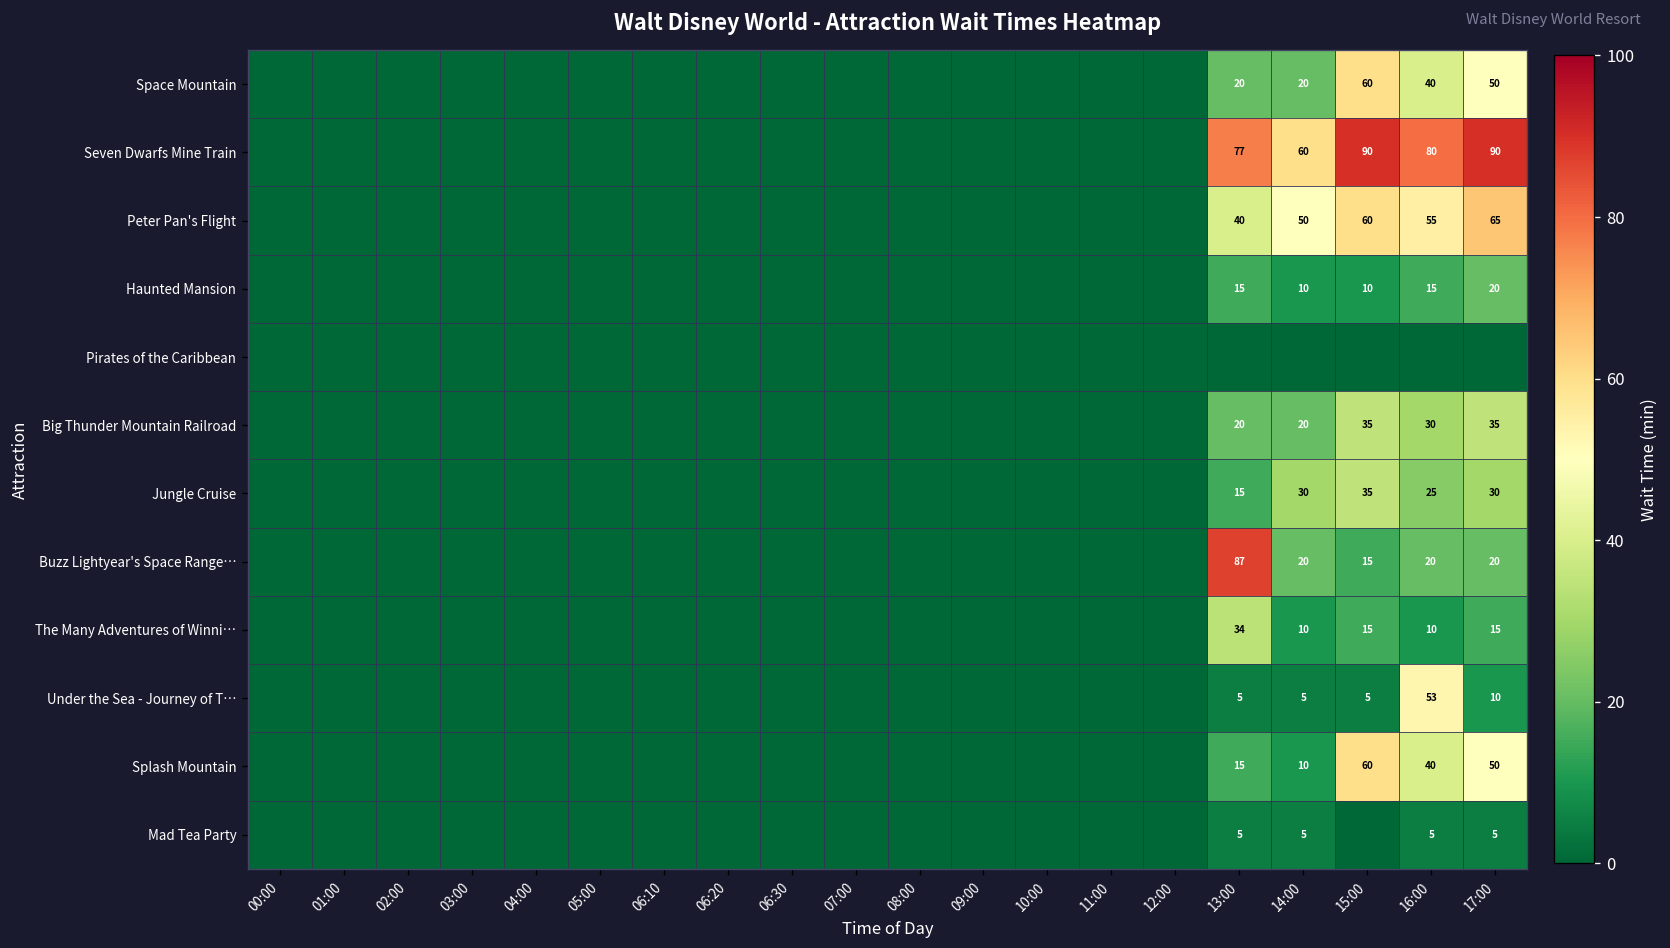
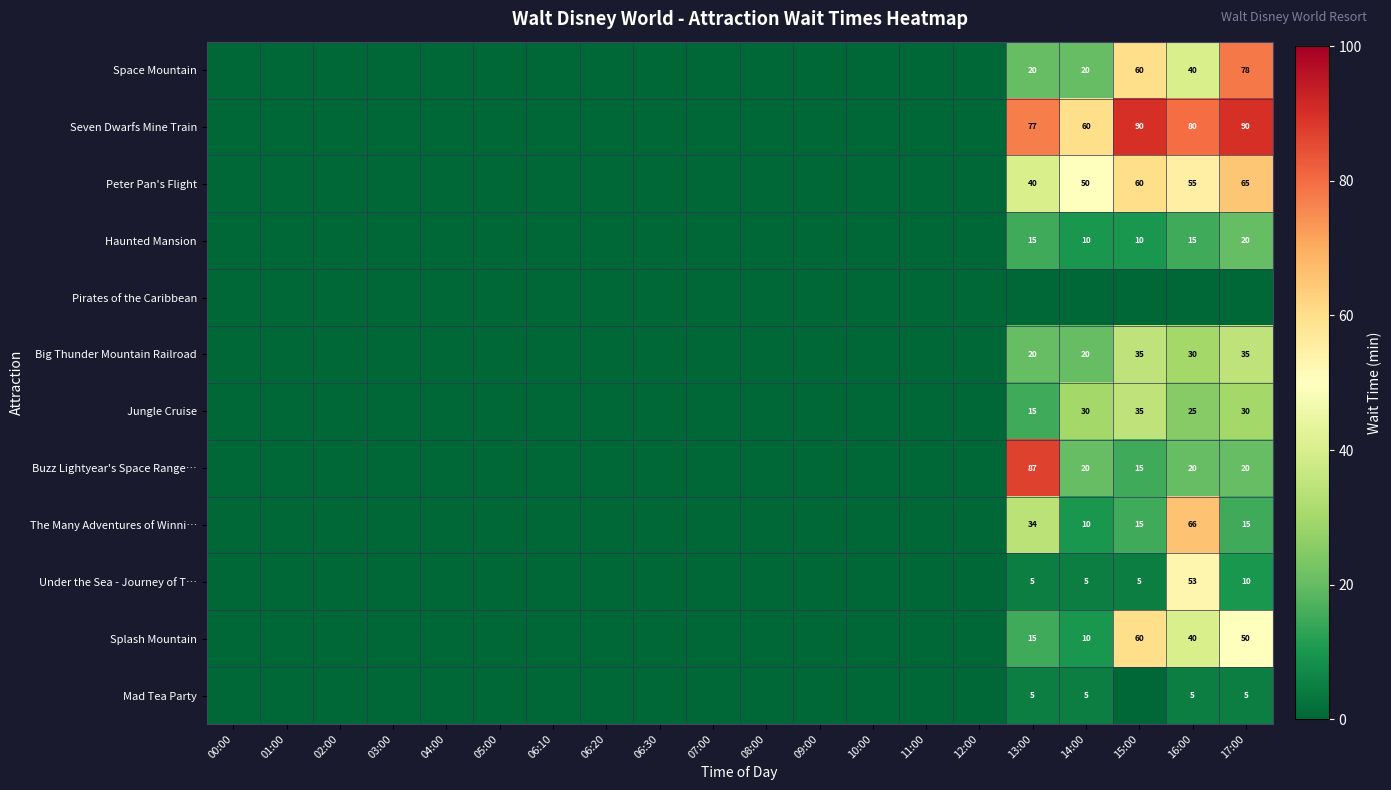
Space Mountain, 17:00: 50 -> 78
The Many Adventures of Winni…, 16:00: 10 -> 66
